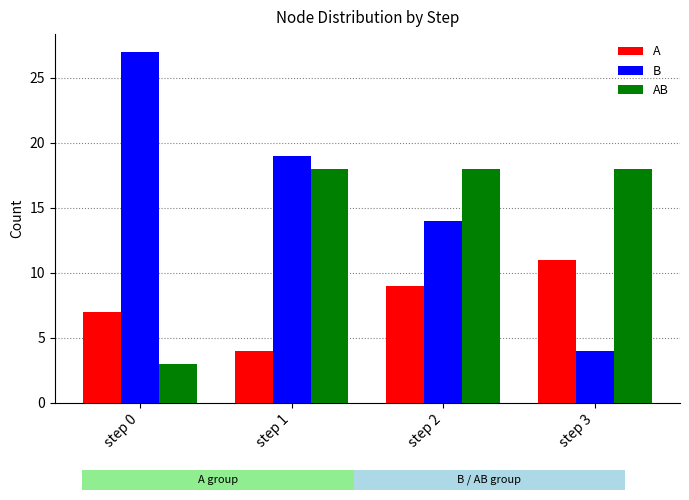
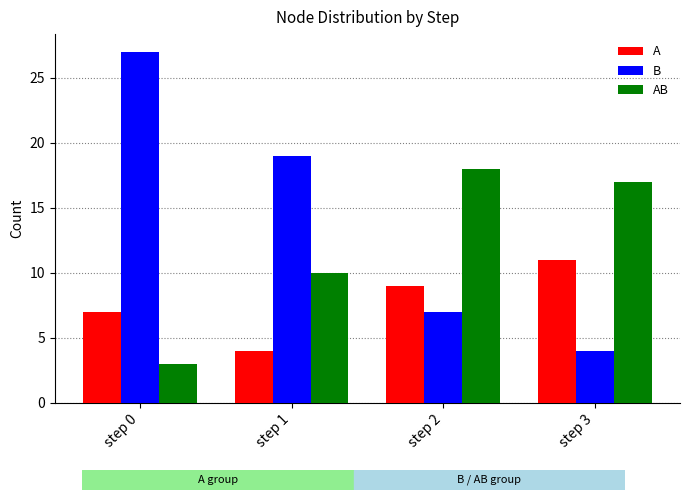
AB, step 1: 18 -> 10
B, step 2: 14 -> 7
AB, step 3: 18 -> 17
